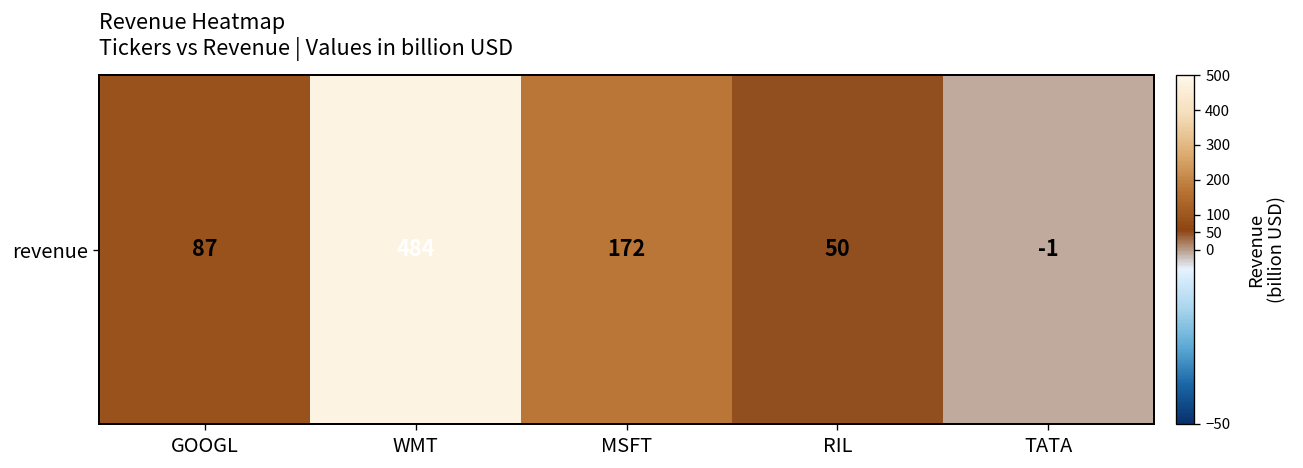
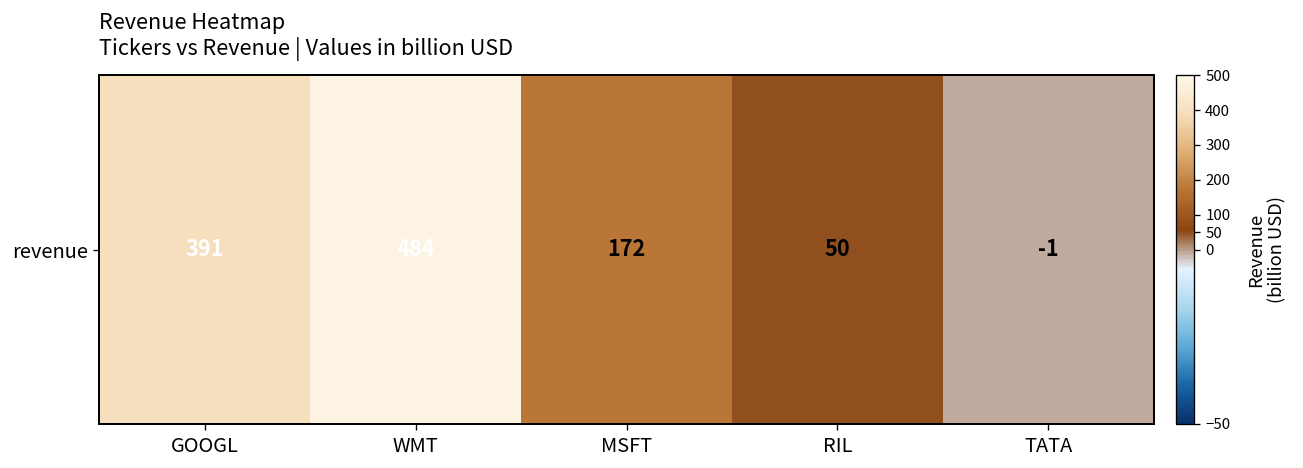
revenue, GOOGL: 87 -> 391
